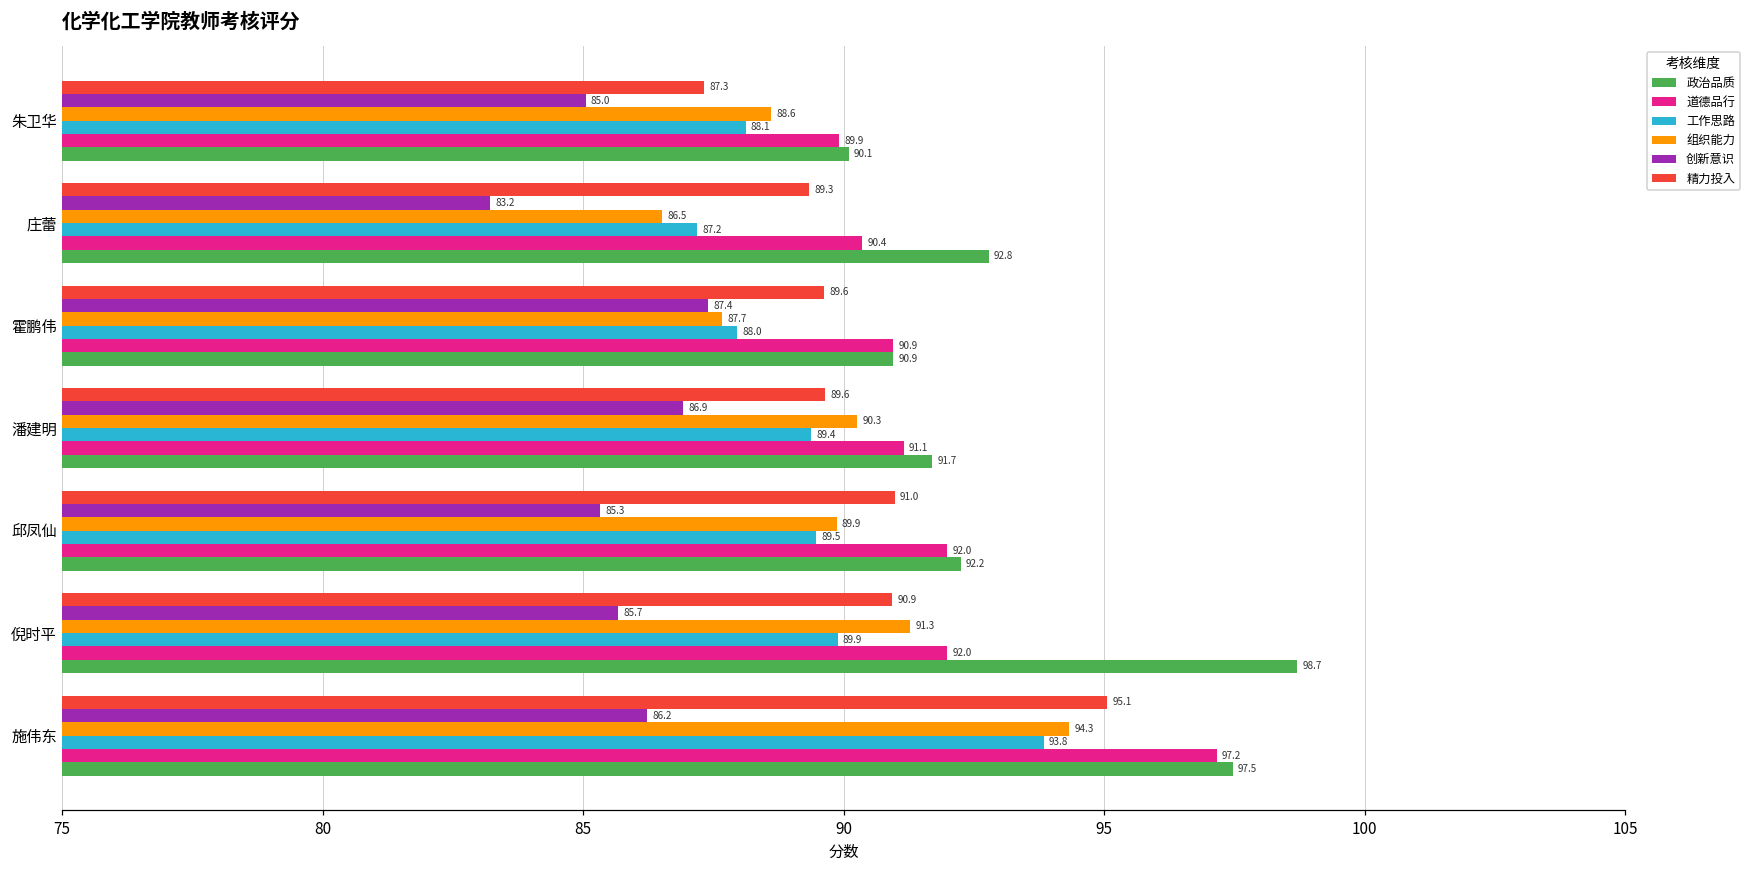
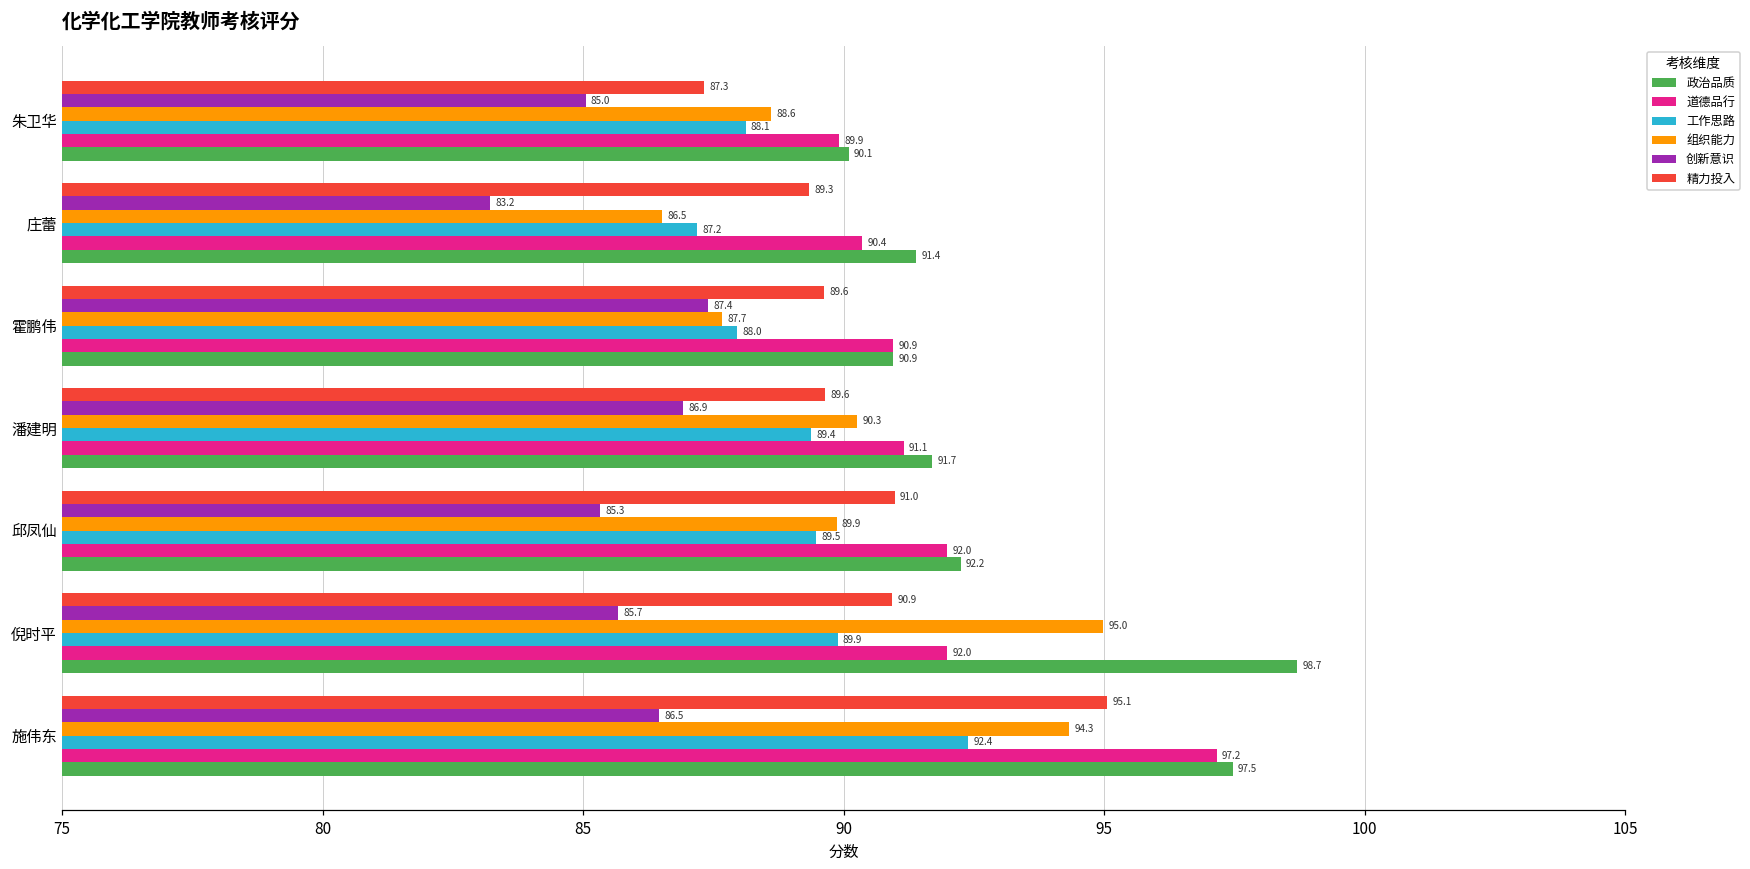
政治品质, 庄蕾: 92.8 -> 91.4
组织能力, 倪时平: 91.3 -> 95.0
创新意识, 施伟东: 86.2 -> 86.5
工作思路, 施伟东: 93.8 -> 92.4
